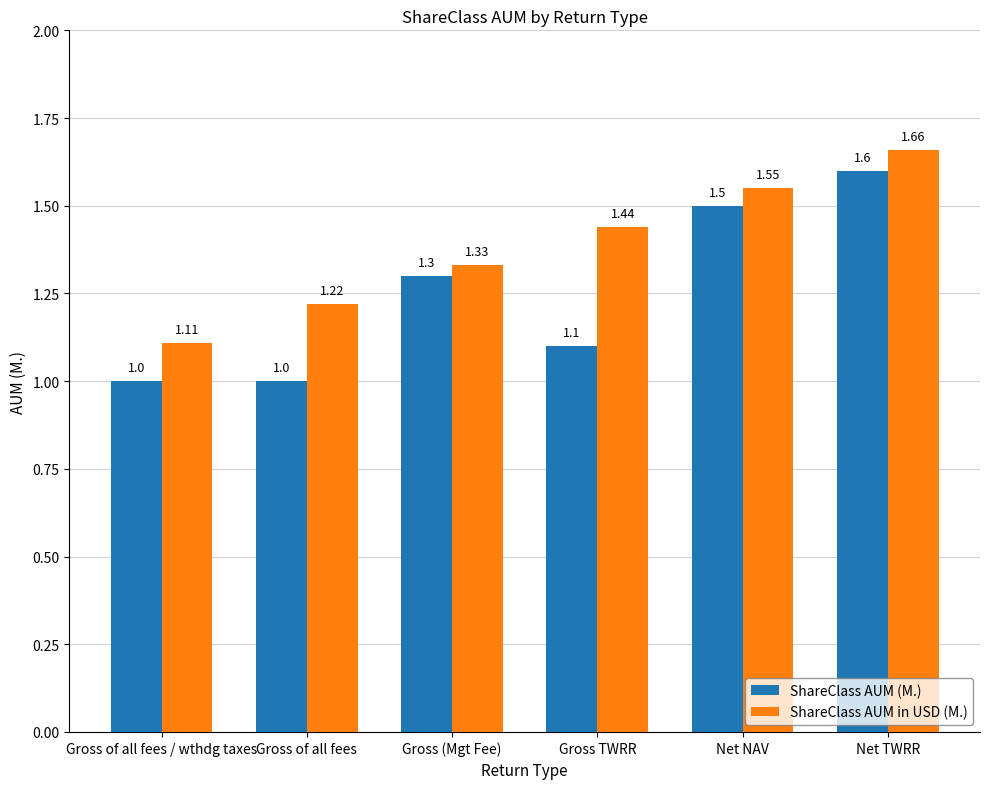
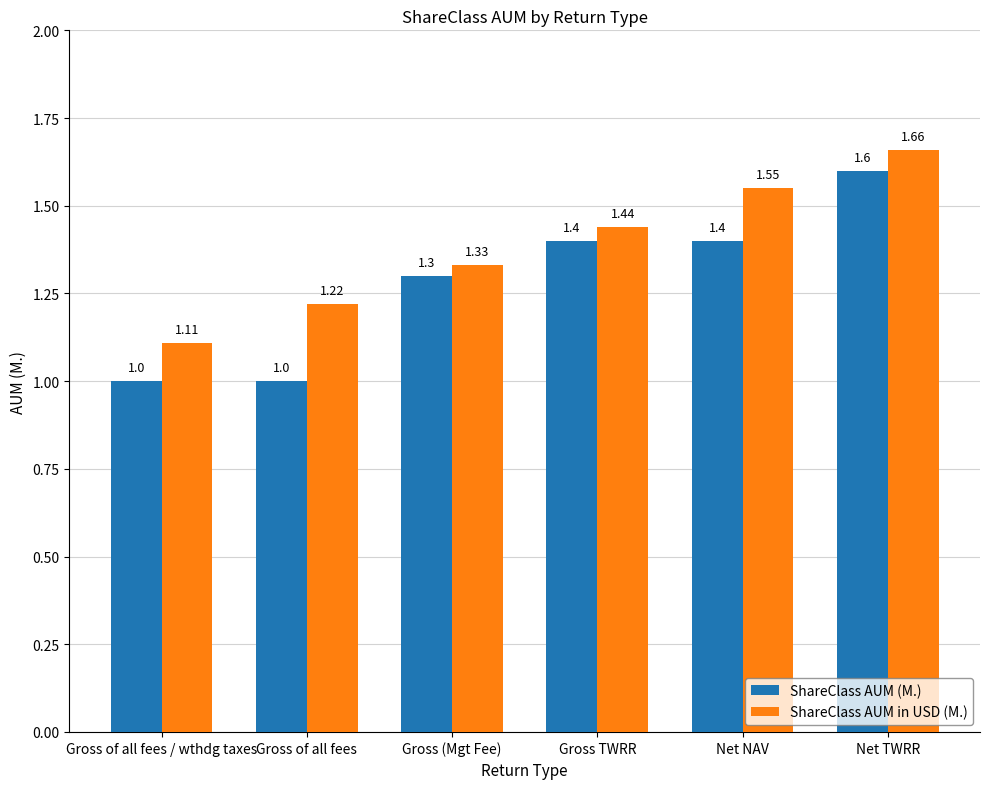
ShareClass AUM (M.), Gross TWRR: 1.1 -> 1.4
ShareClass AUM (M.), Net NAV: 1.5 -> 1.4
